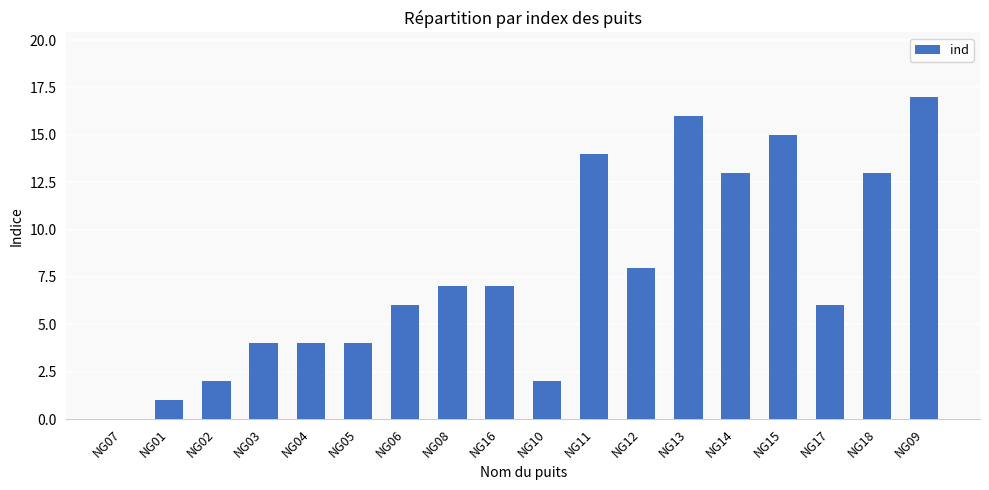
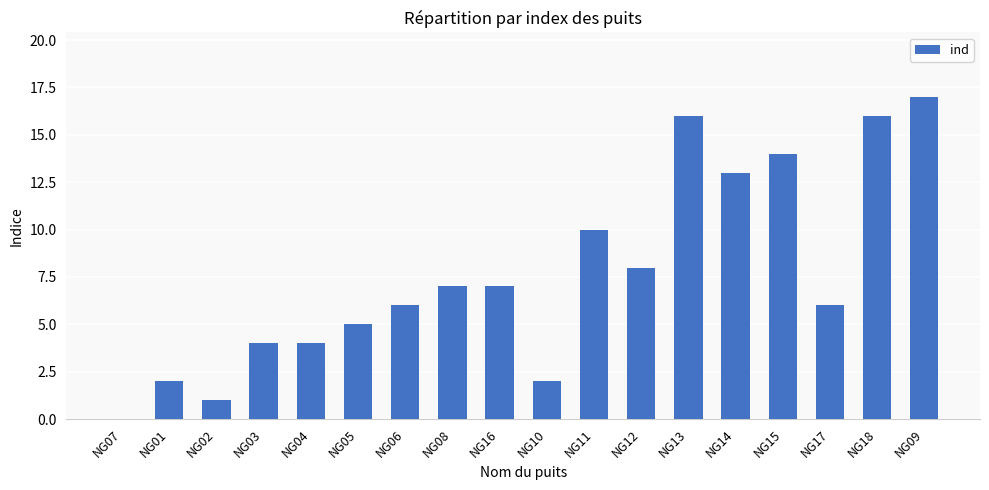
NG01: 1 -> 2
NG02: 2 -> 1
NG05: 4 -> 5
NG11: 14 -> 10
NG15: 15 -> 14
NG18: 13 -> 16
